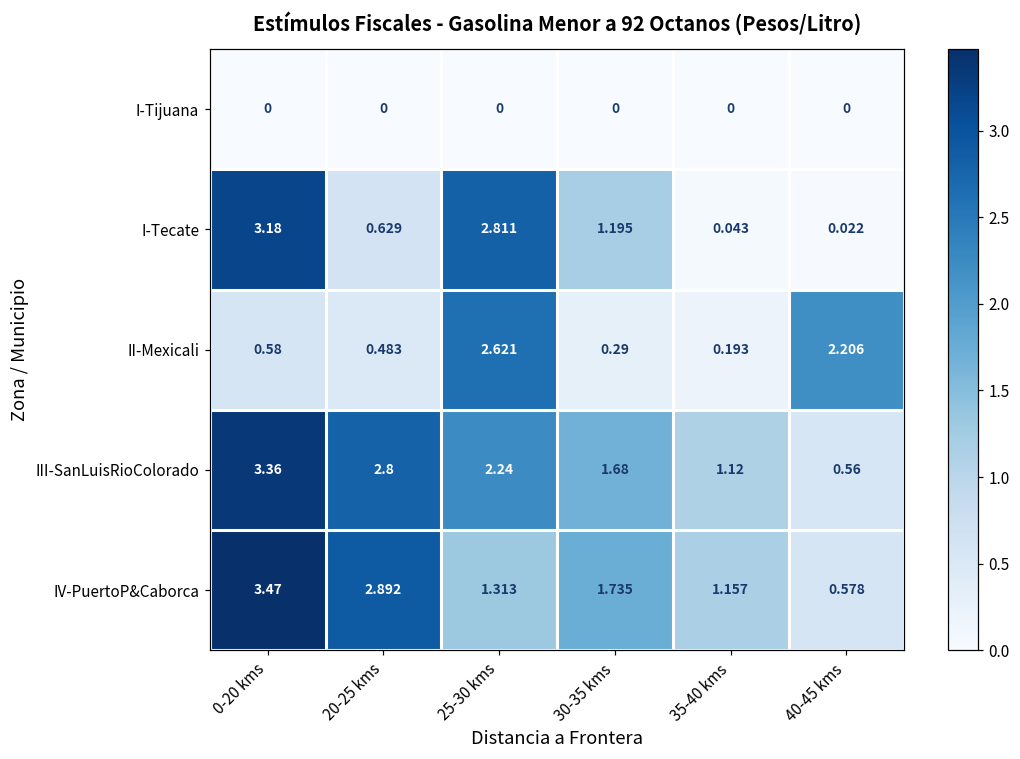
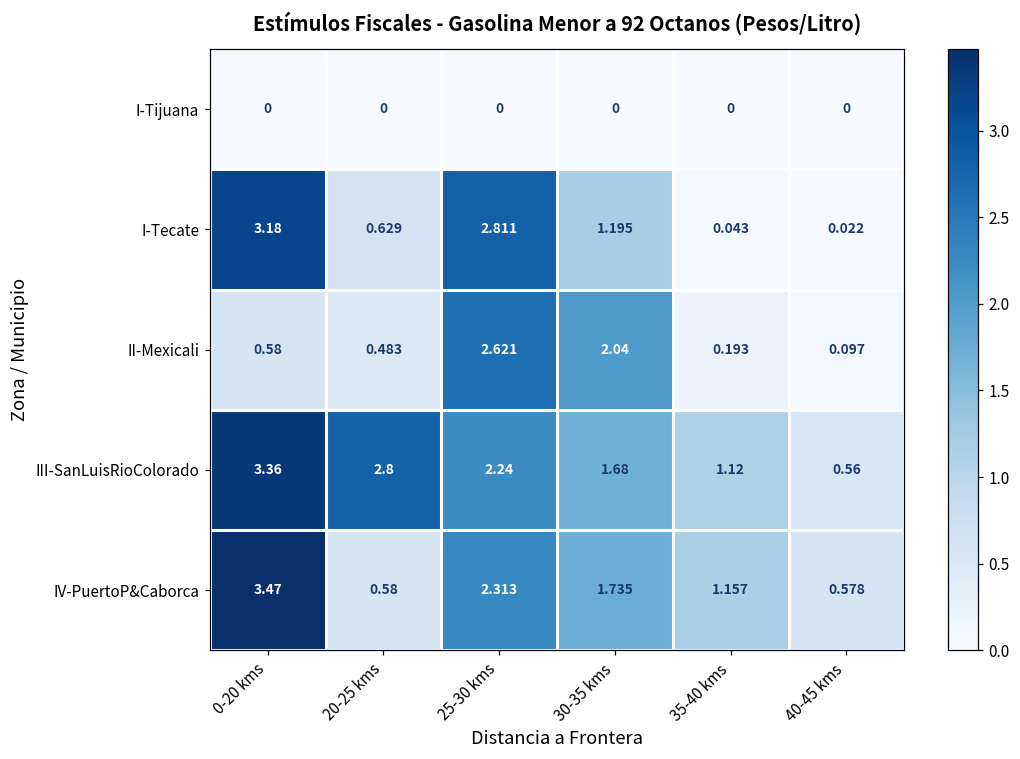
II-Mexicali, 30-35 kms: 0.29 -> 2.04
II-Mexicali, 40-45 kms: 2.206 -> 0.097
IV-PuertoP&Caborca, 20-25 kms: 2.892 -> 0.58
IV-PuertoP&Caborca, 25-30 kms: 1.313 -> 2.313
